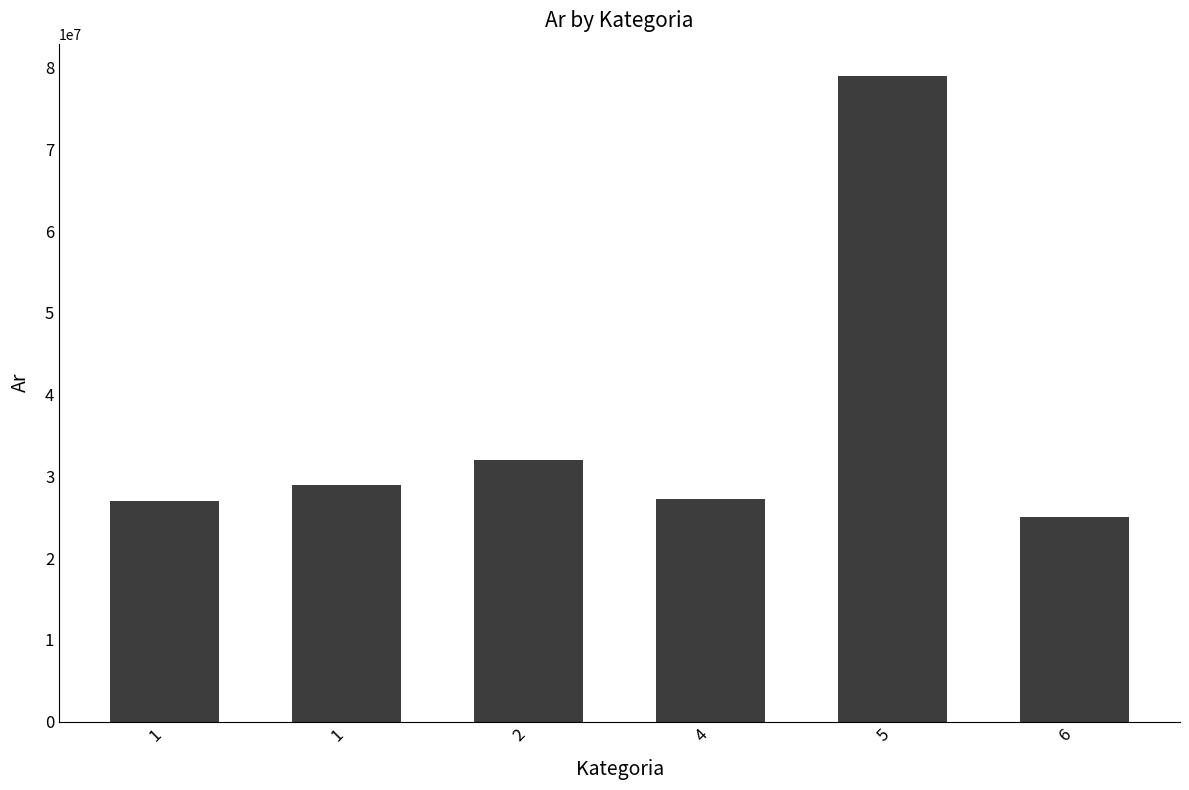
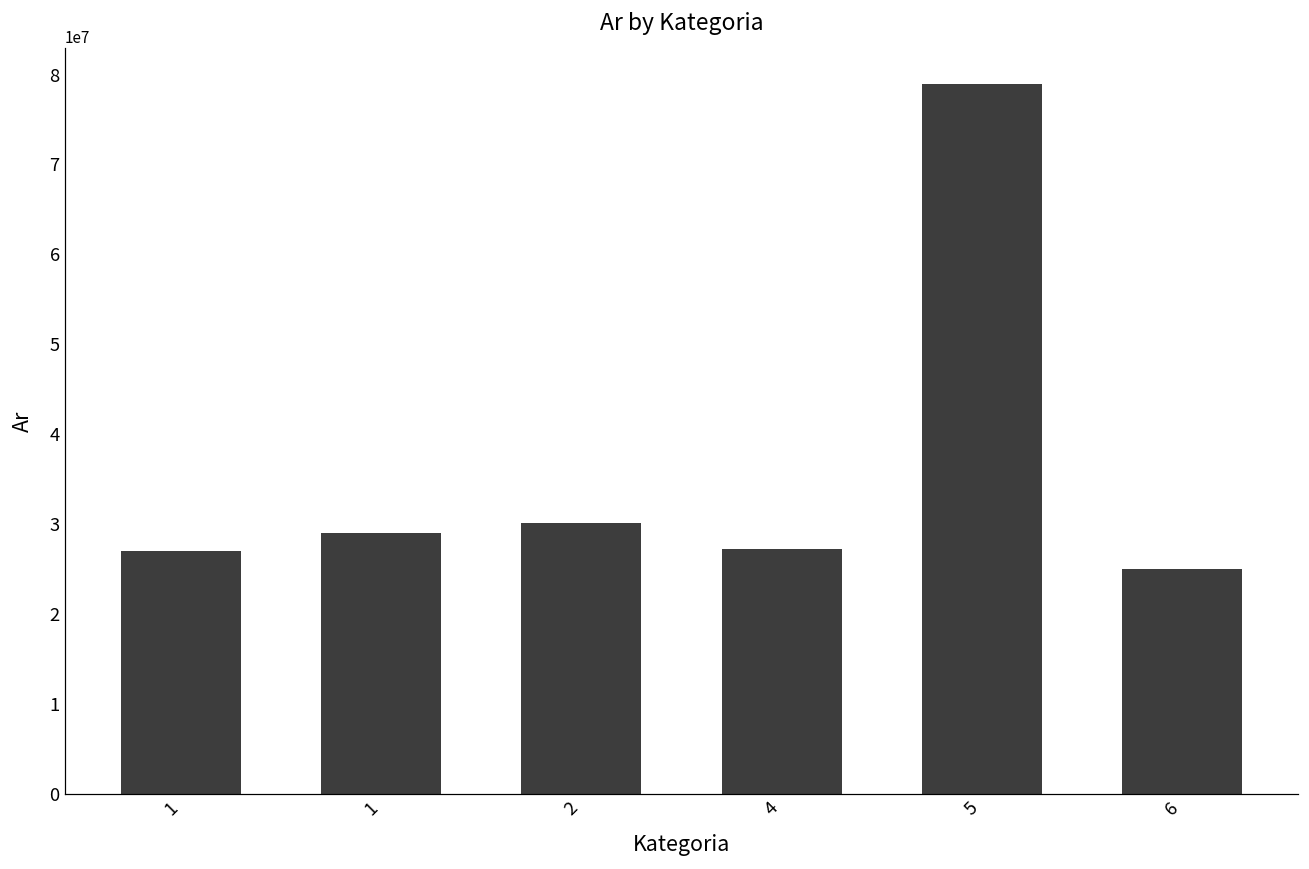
2: 32000000 -> 30000000
